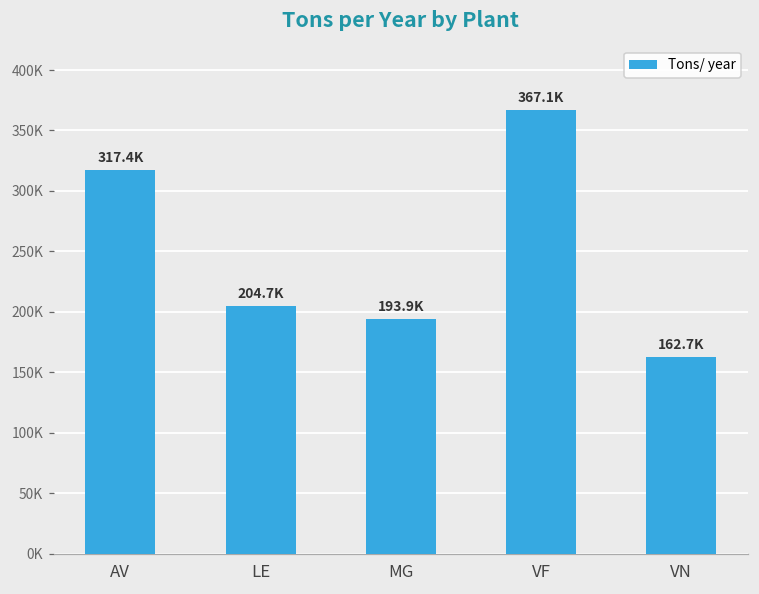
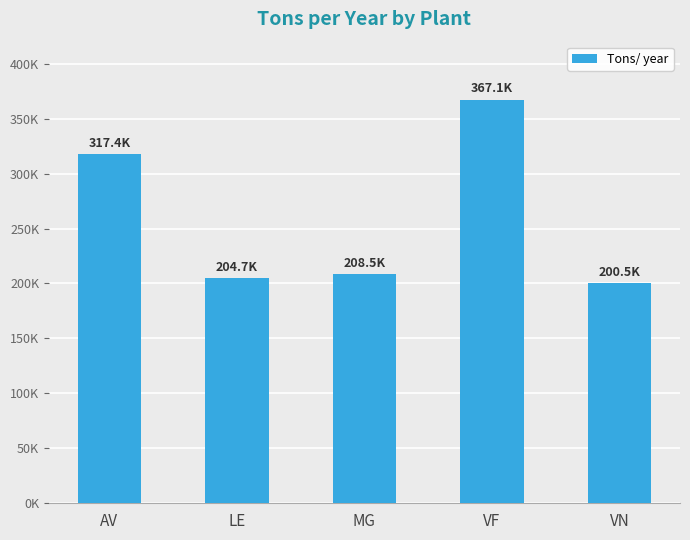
MG: 193.9K -> 208.5K
VN: 162.7K -> 200.5K
